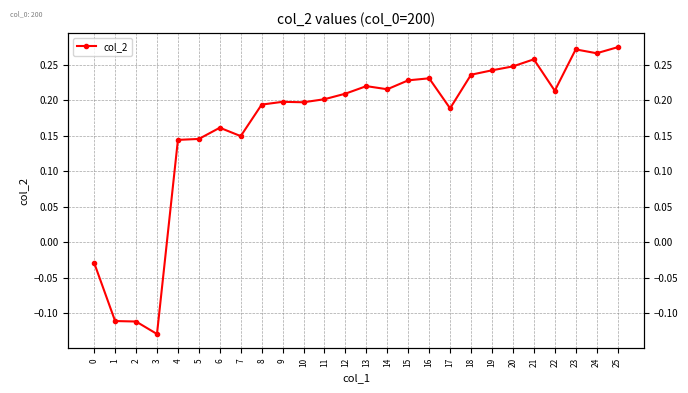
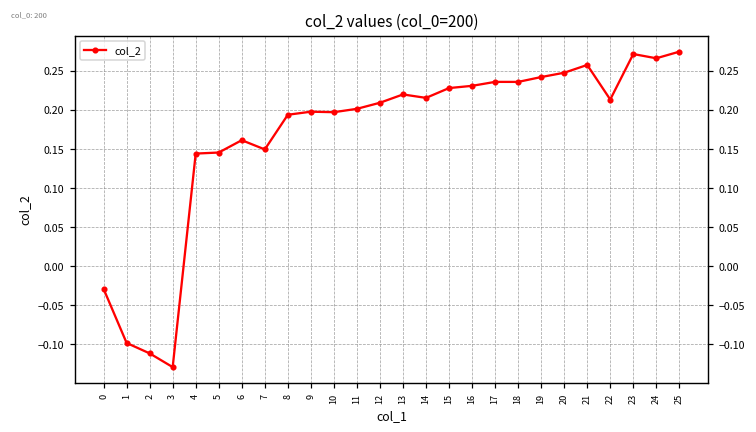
1: -0.11 -> -0.10
17: 0.19 -> 0.24
